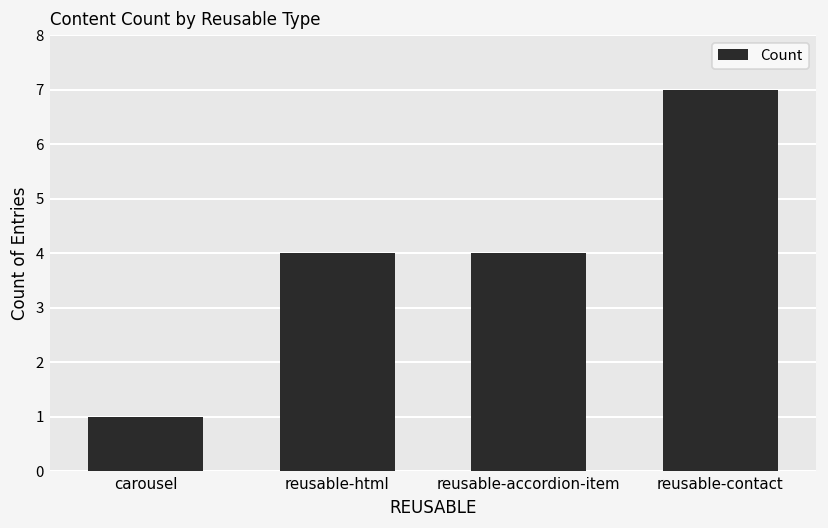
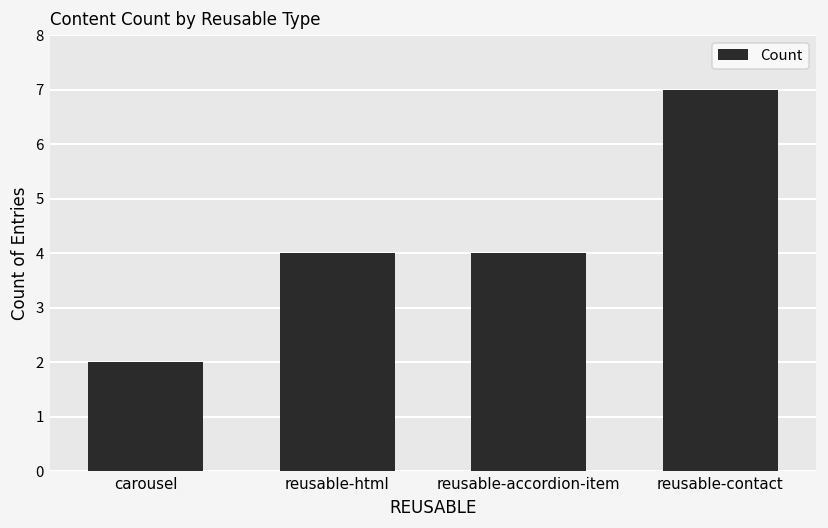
carousel: 1 -> 2
